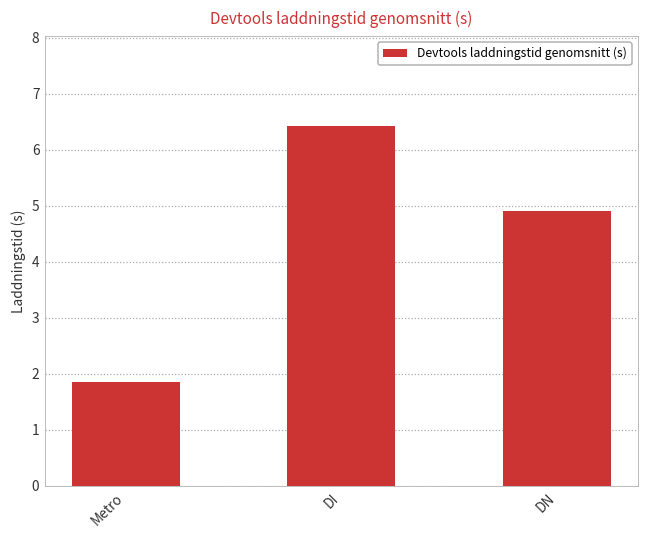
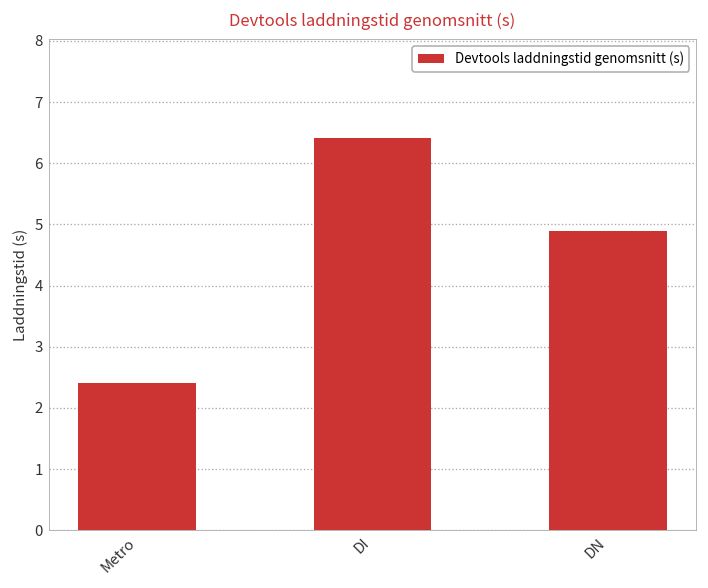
Metro: 1.9 -> 2.4
